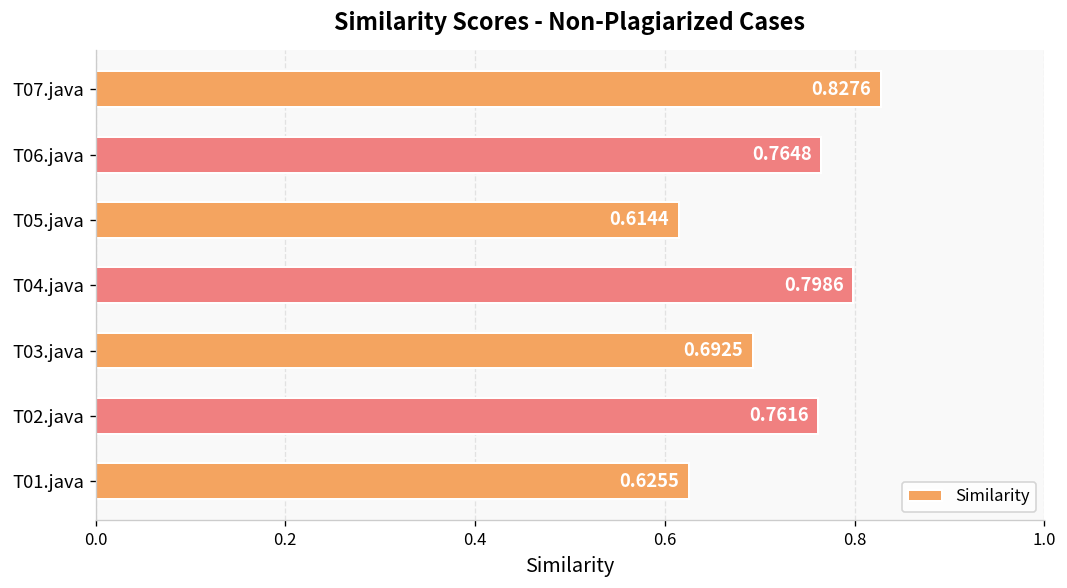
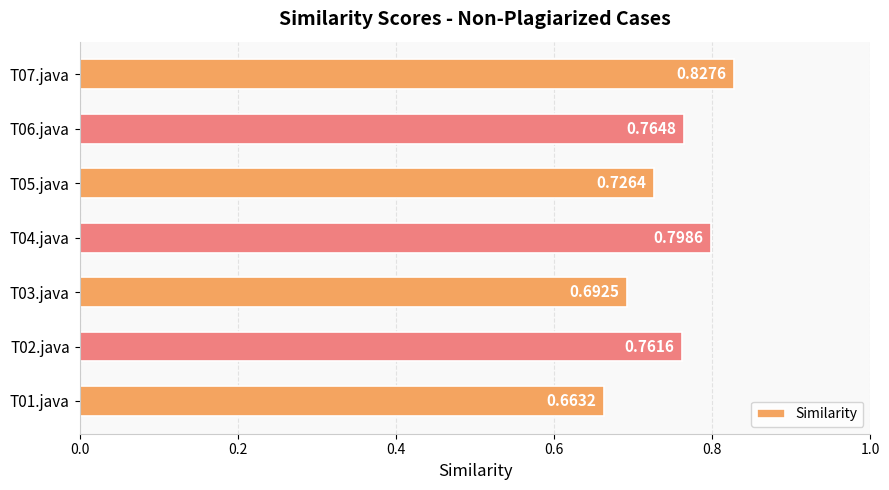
T05.java: 0.6144 -> 0.7264
T01.java: 0.6255 -> 0.6632
